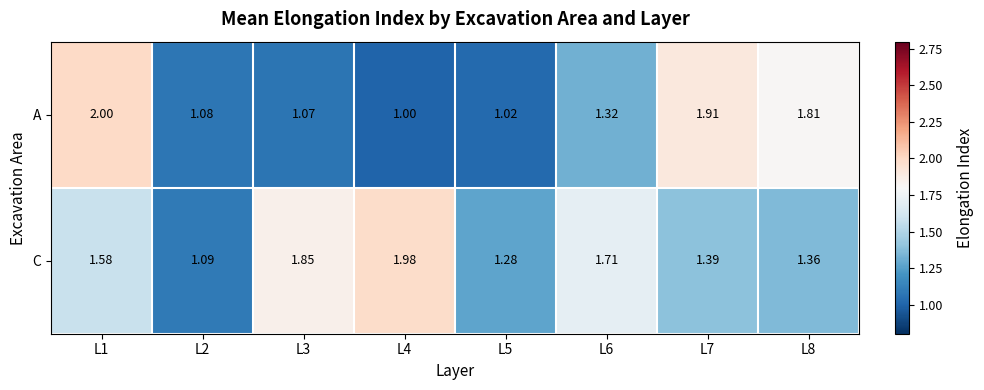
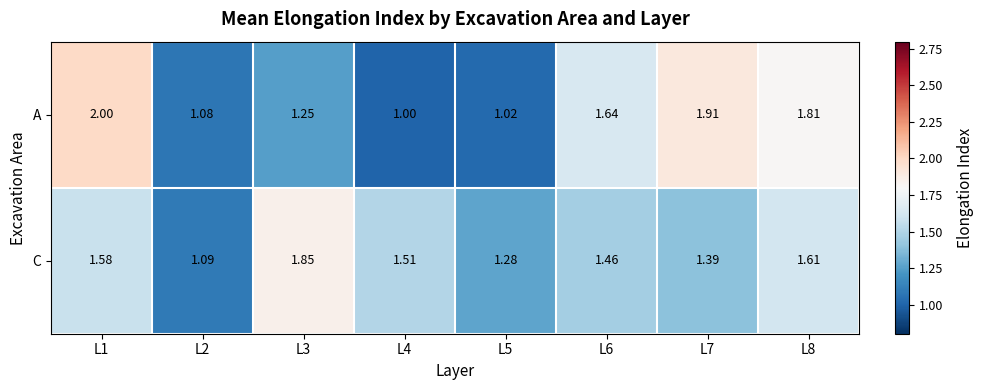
A, L3: 1.07 -> 1.25
A, L6: 1.32 -> 1.64
C, L4: 1.98 -> 1.51
C, L6: 1.71 -> 1.46
C, L8: 1.36 -> 1.61
